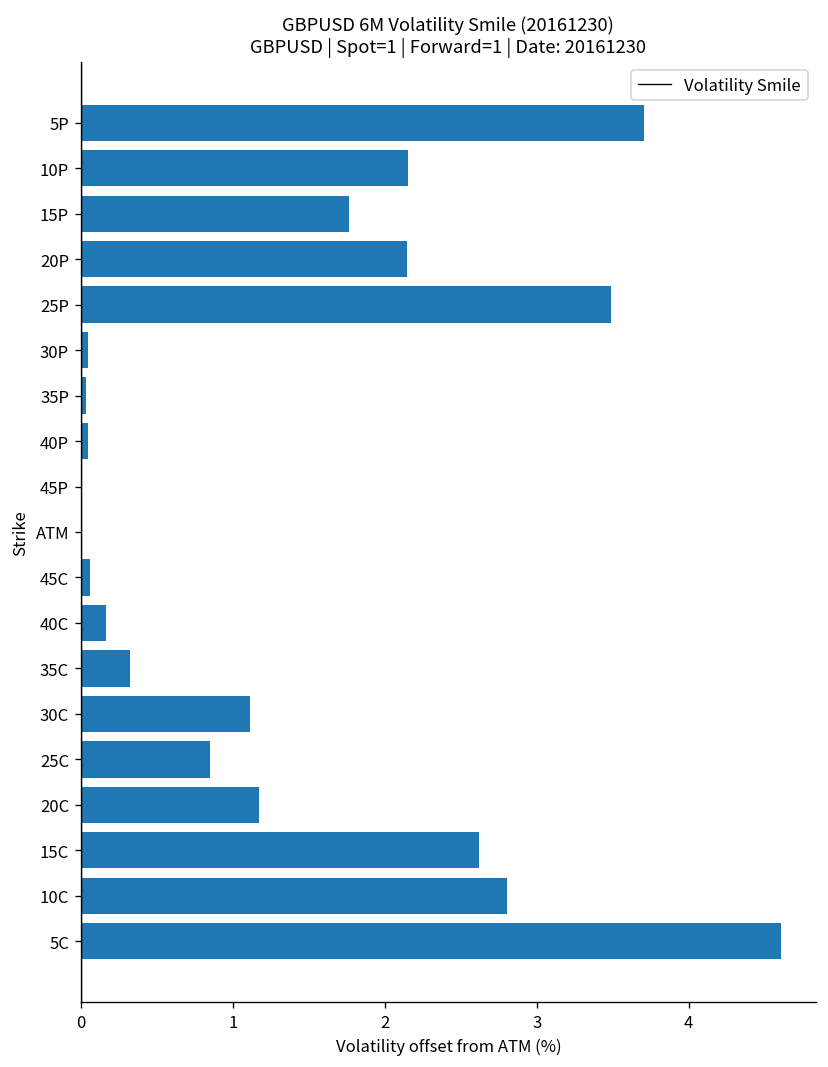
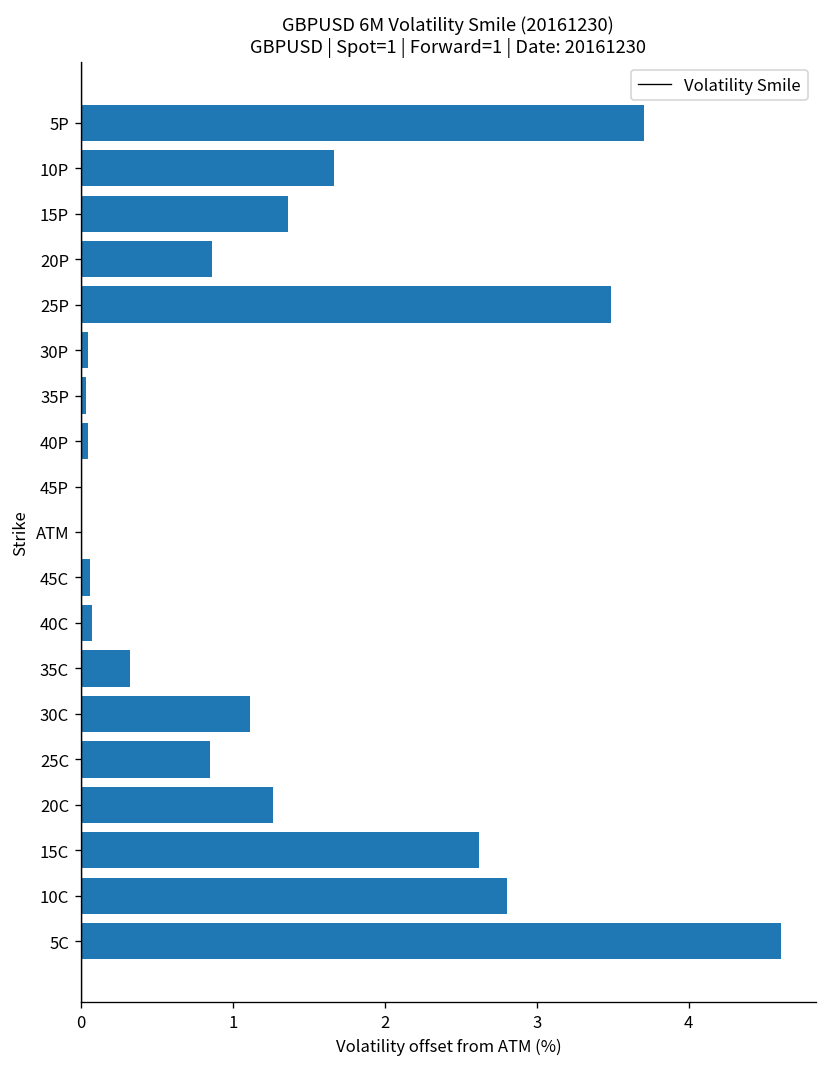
10P: 2.15 -> 1.66
15P: 1.77 -> 1.36
20P: 2.14 -> 0.87
40C: 0.16 -> 0.07
20C: 1.17 -> 1.27
